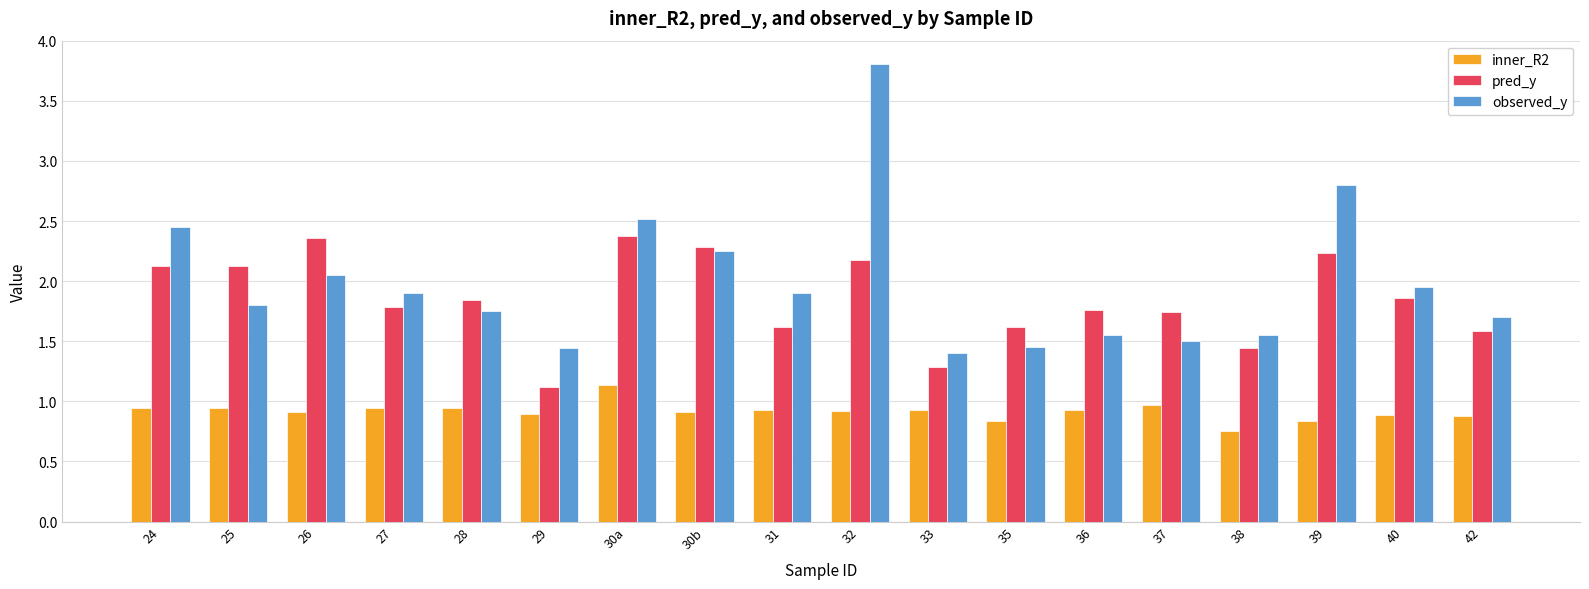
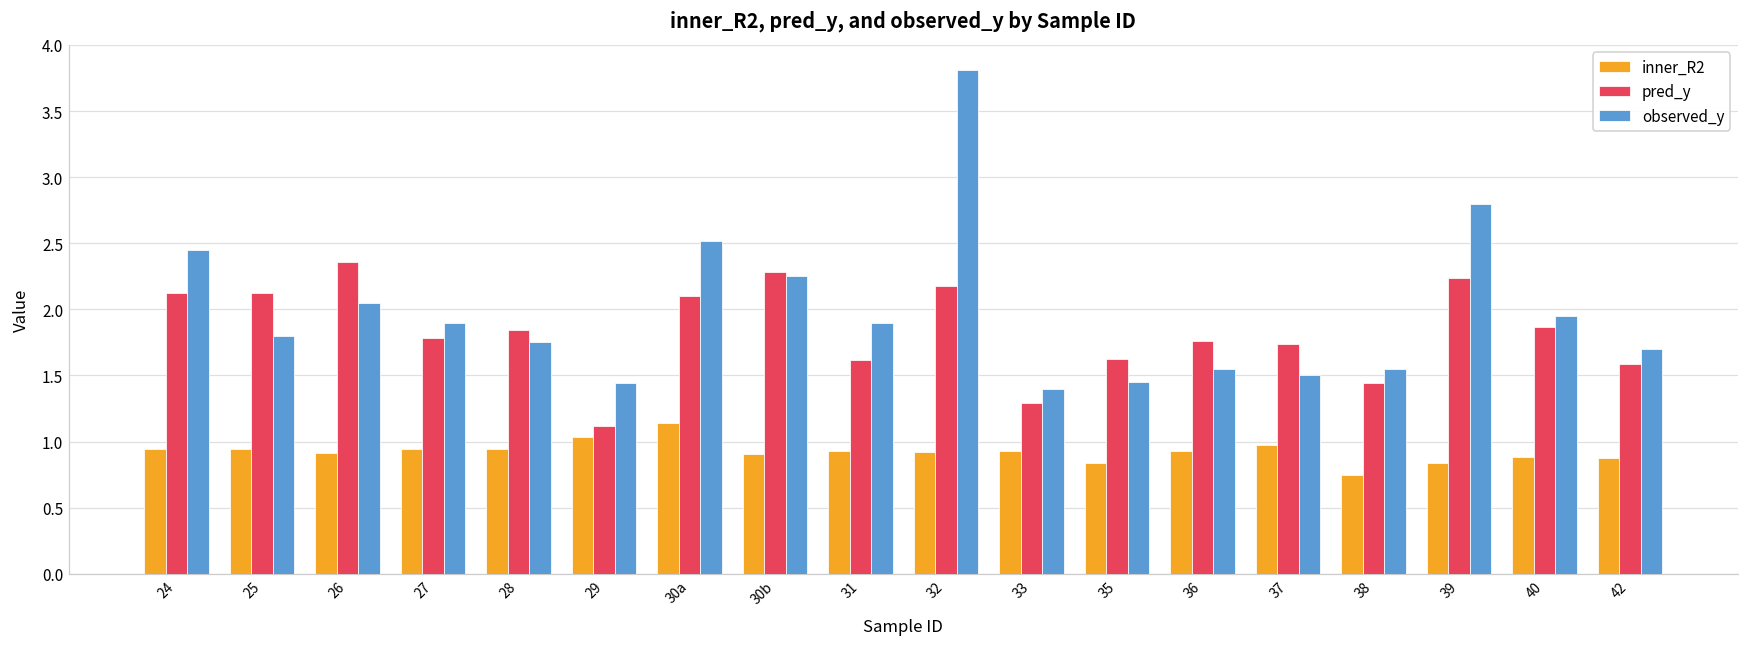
inner_R2, 29: 0.89 -> 1.03
pred_y, 30a: 2.38 -> 2.10
